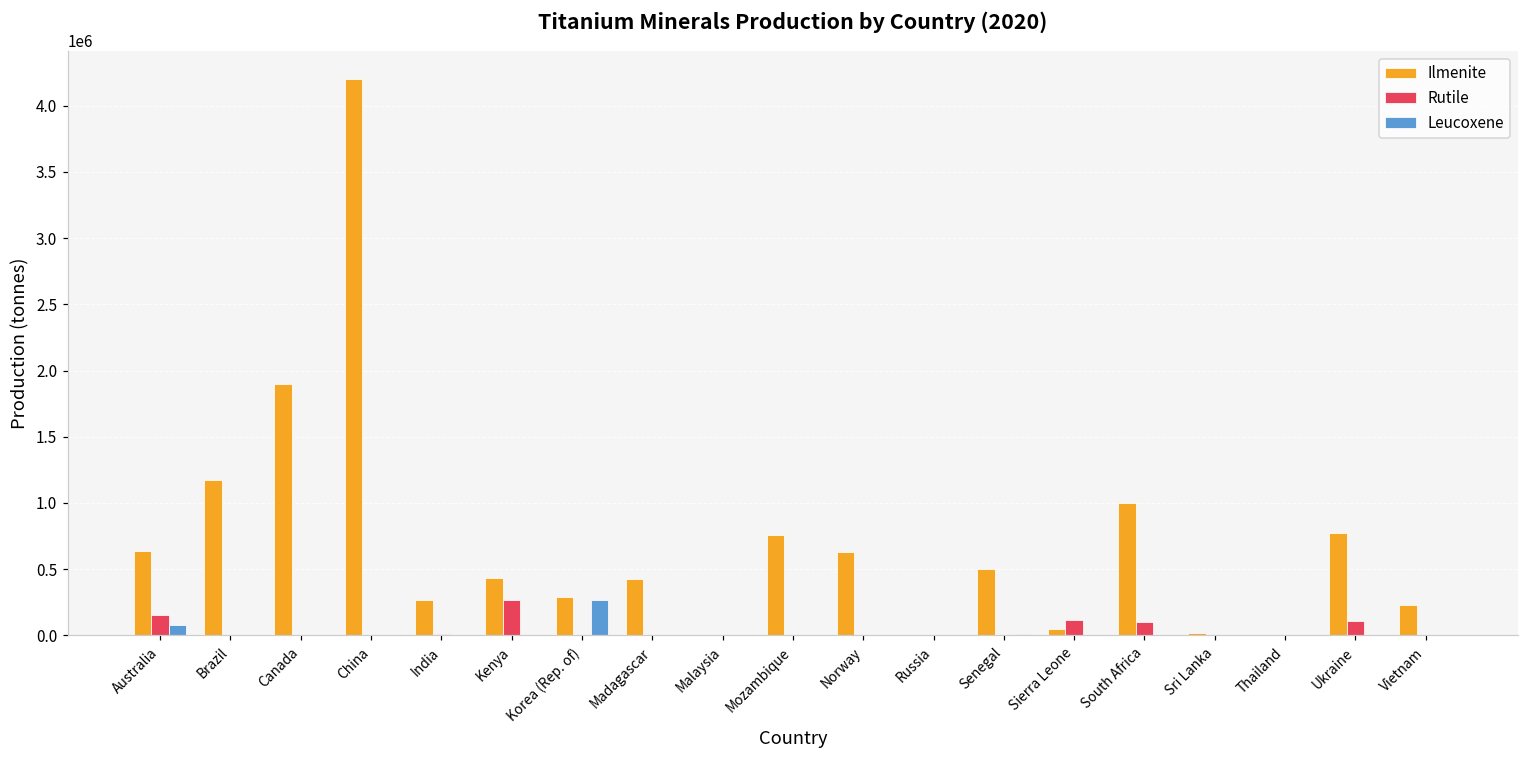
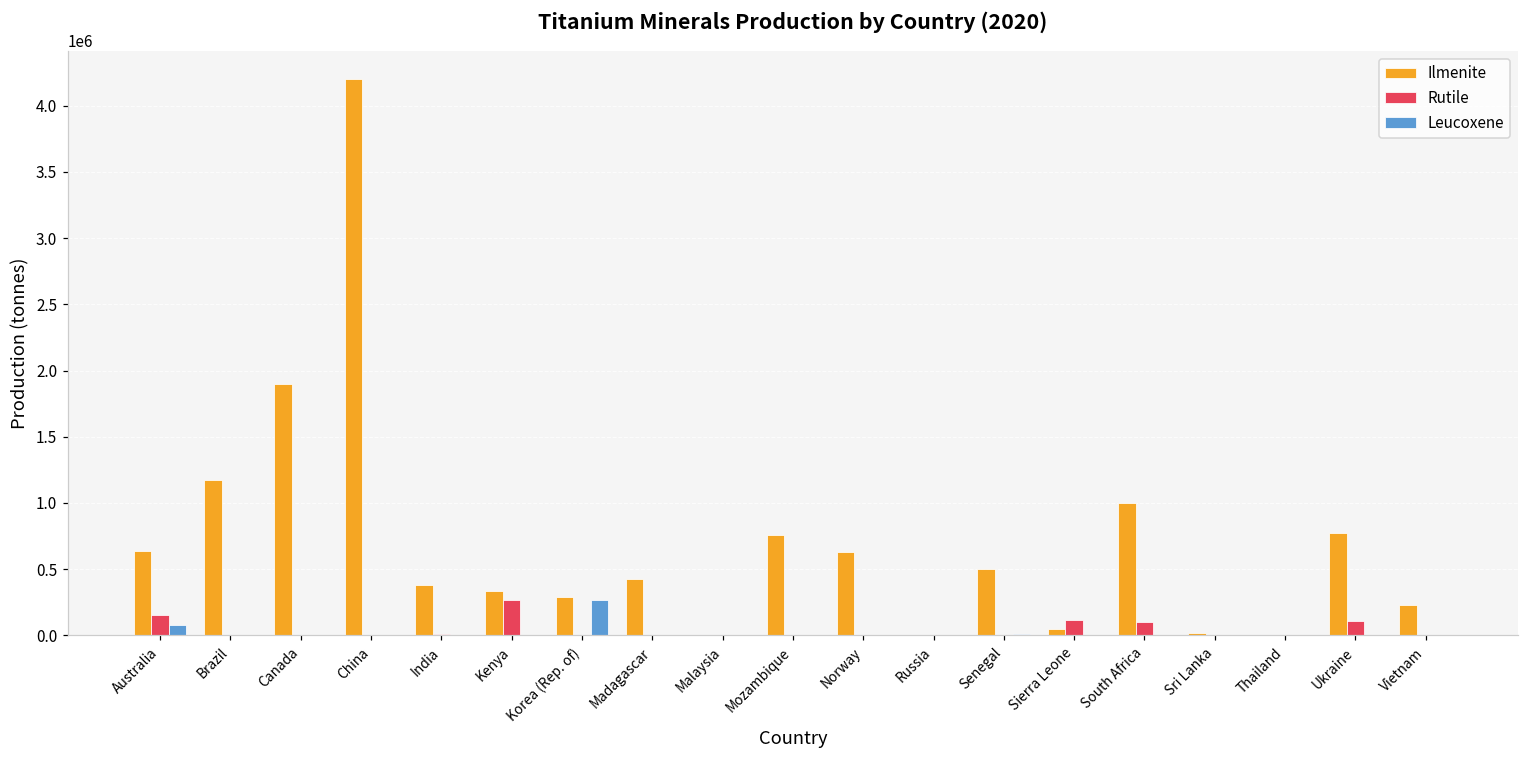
Ilmenite, India: 270000 -> 380000
Ilmenite, Kenya: 430000 -> 330000
